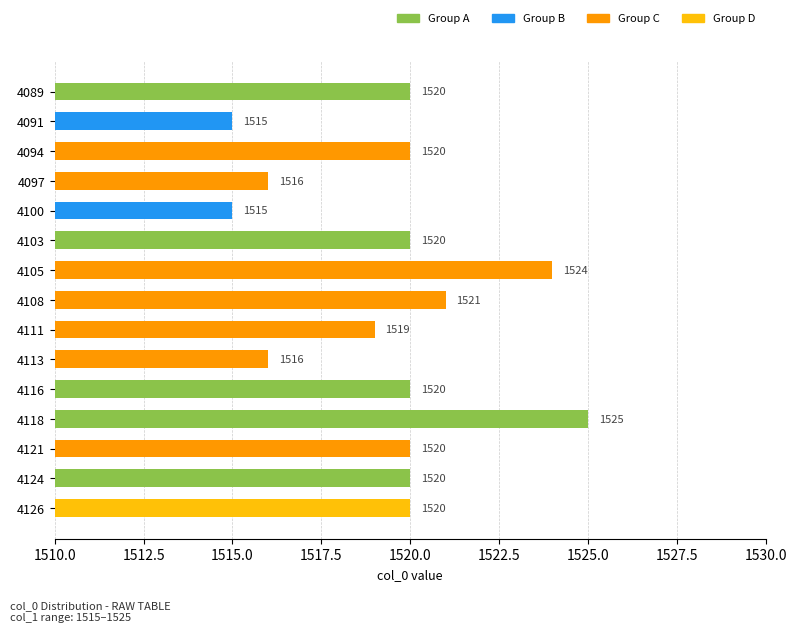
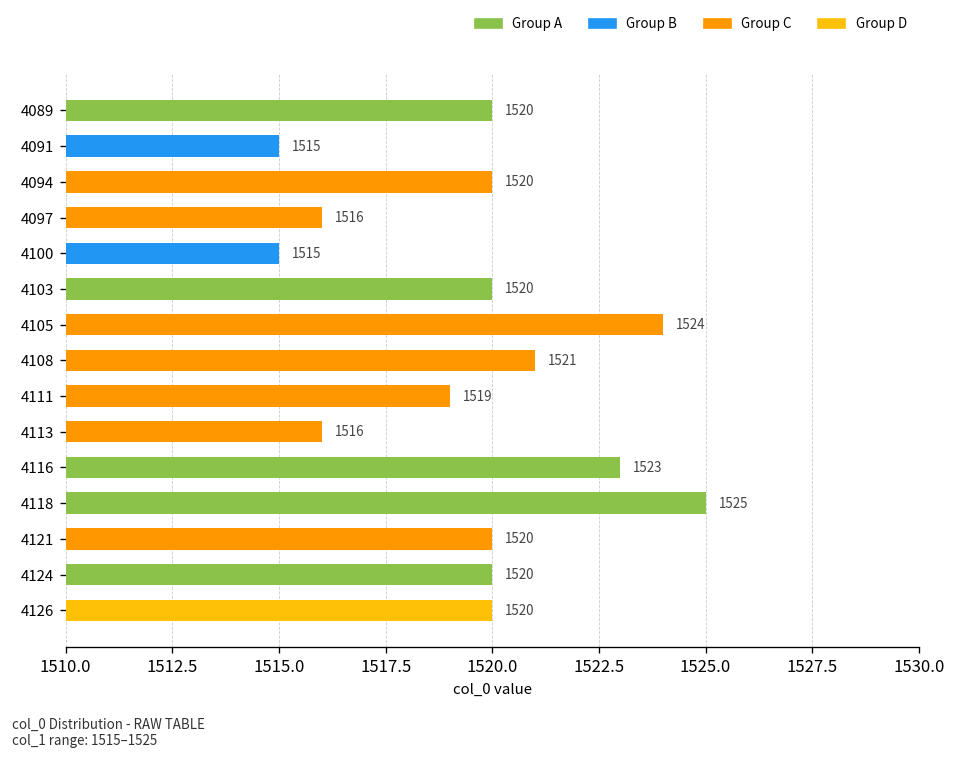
4116: 1520 -> 1523
